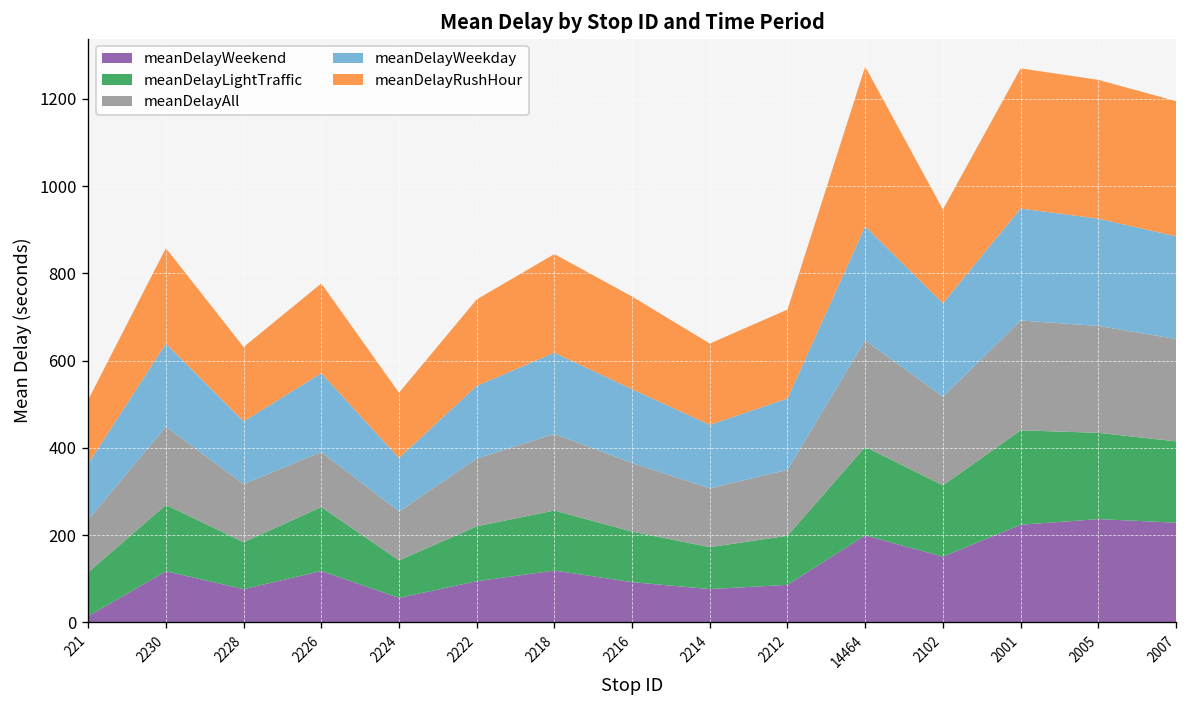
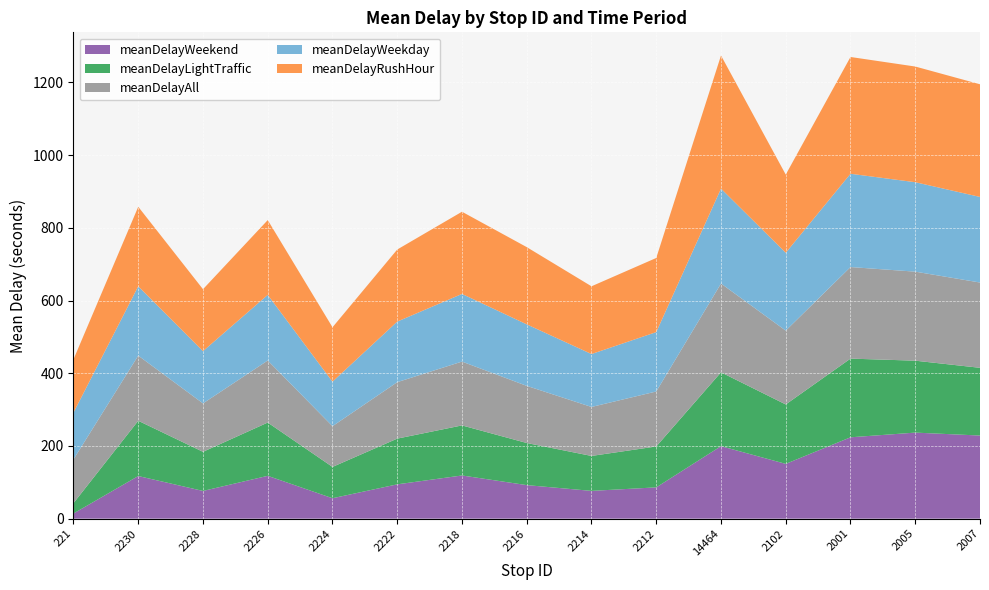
meanDelayLightTraffic, 221: 100 -> 30
meanDelayAll, 2226: 130 -> 170
